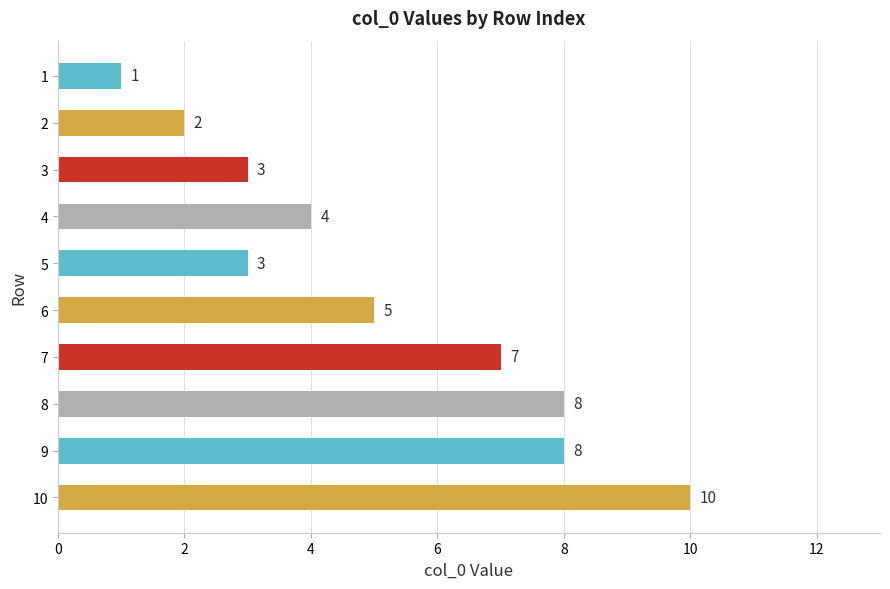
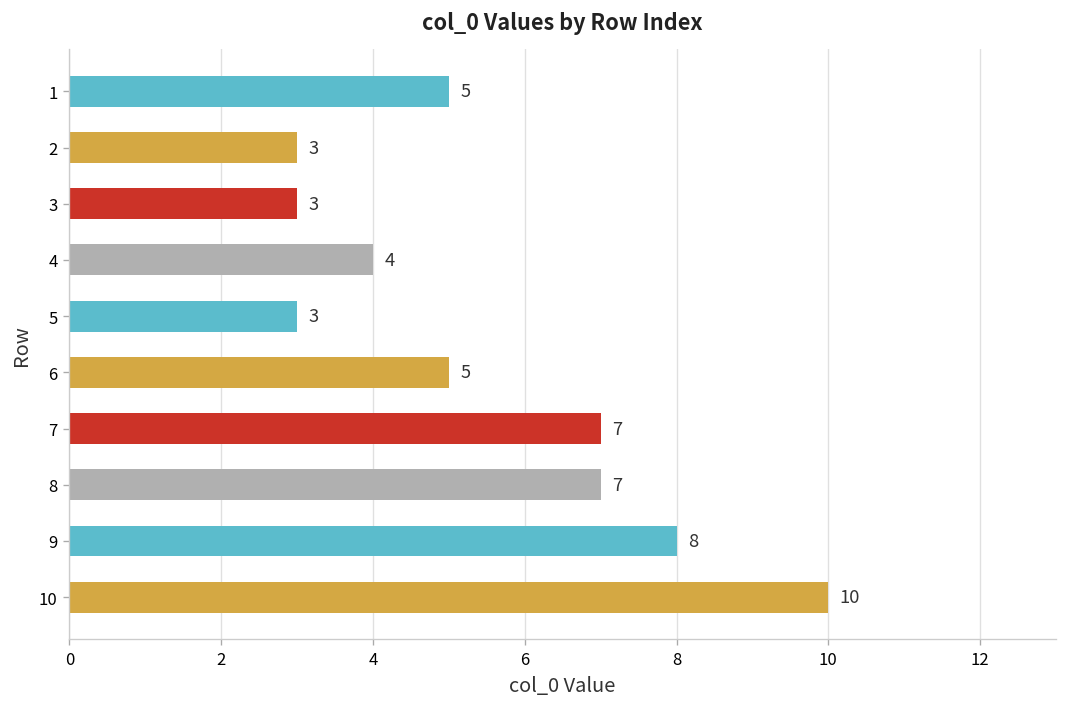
1: 1 -> 5
2: 2 -> 3
8: 8 -> 7
